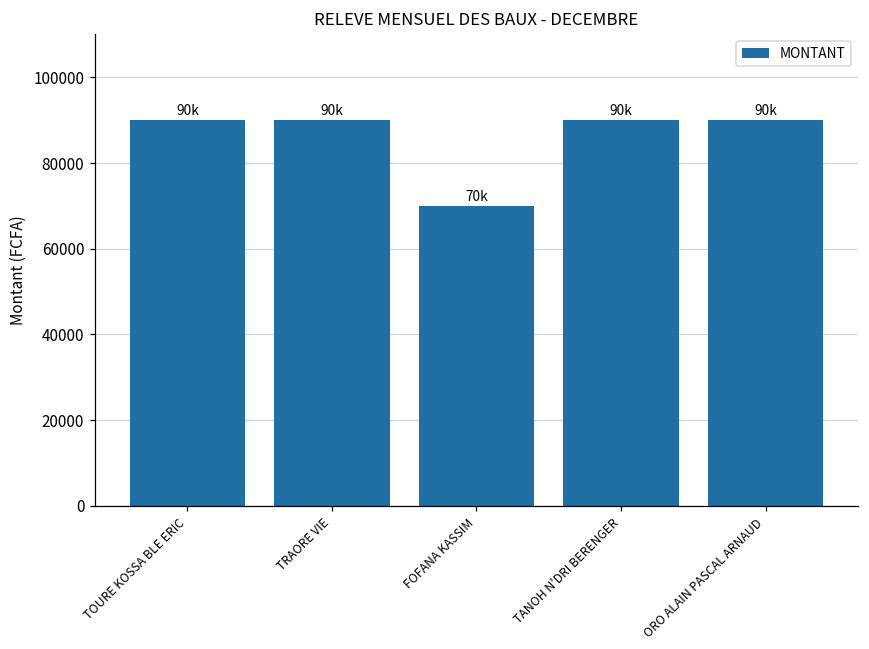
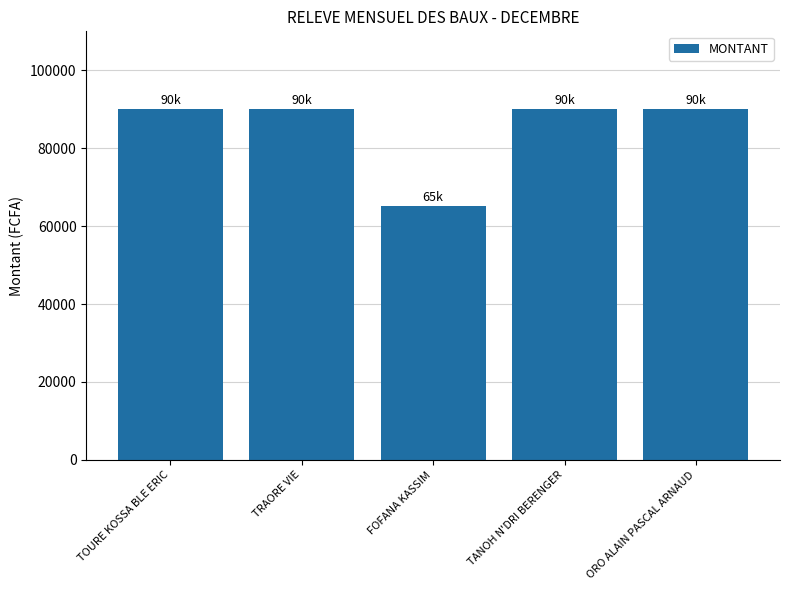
FOFANA KASSIM: 70k -> 65k
